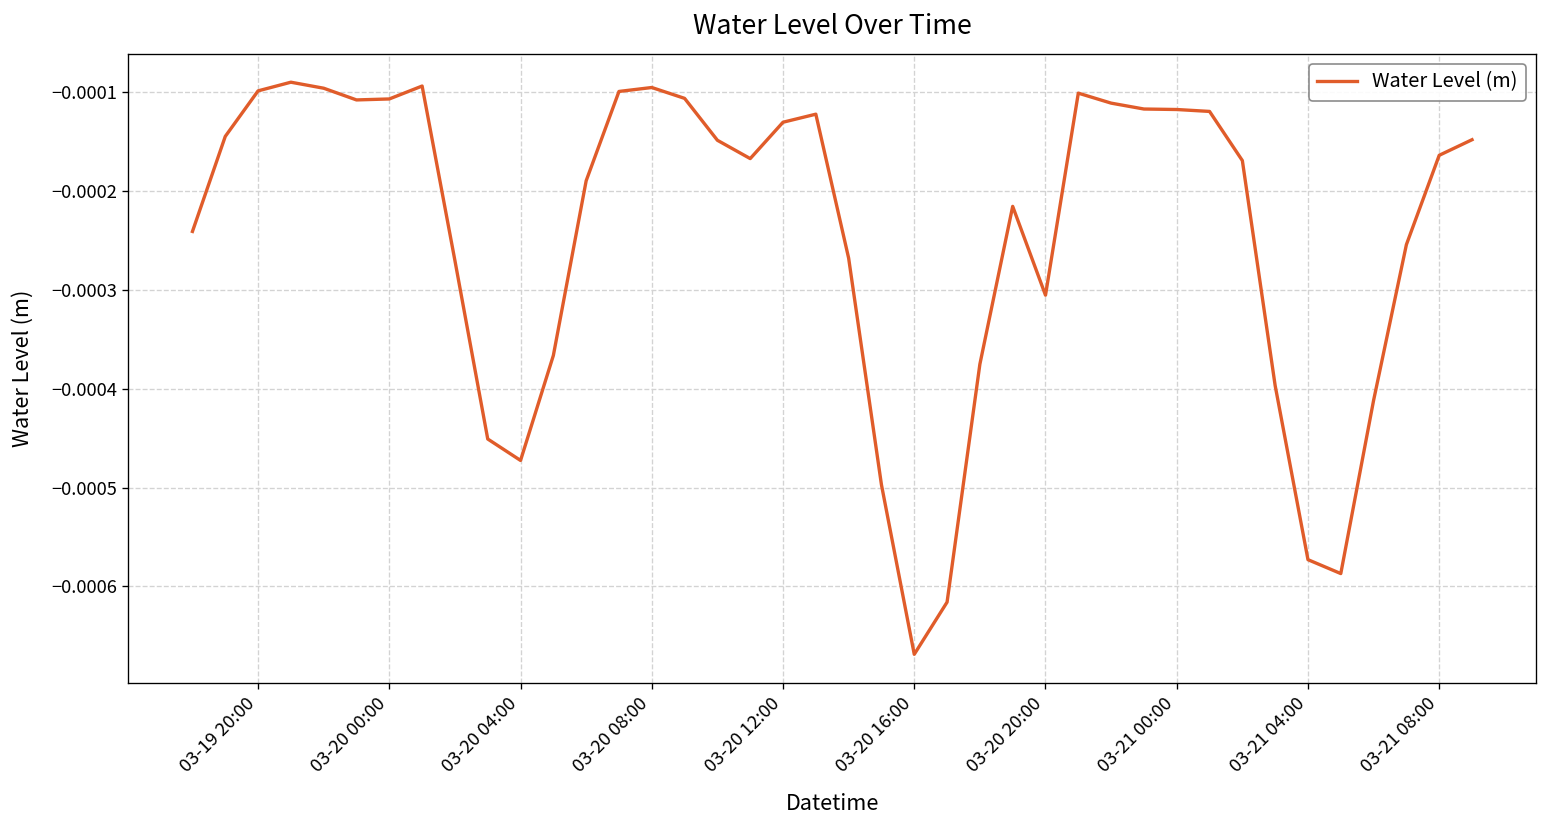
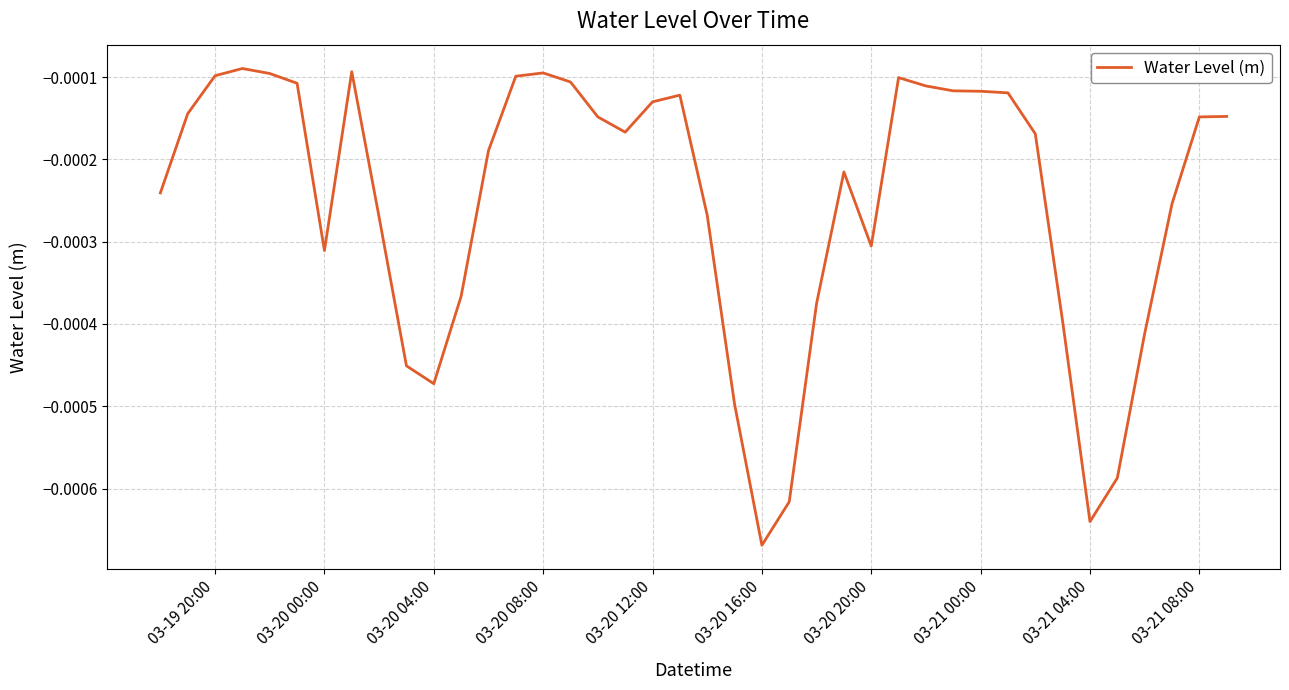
03-20 00:00: -0.00011 -> -0.00031
03-21 04:00: -0.00057 -> -0.00064
03-21 08:00: -0.00016 -> -0.00015
